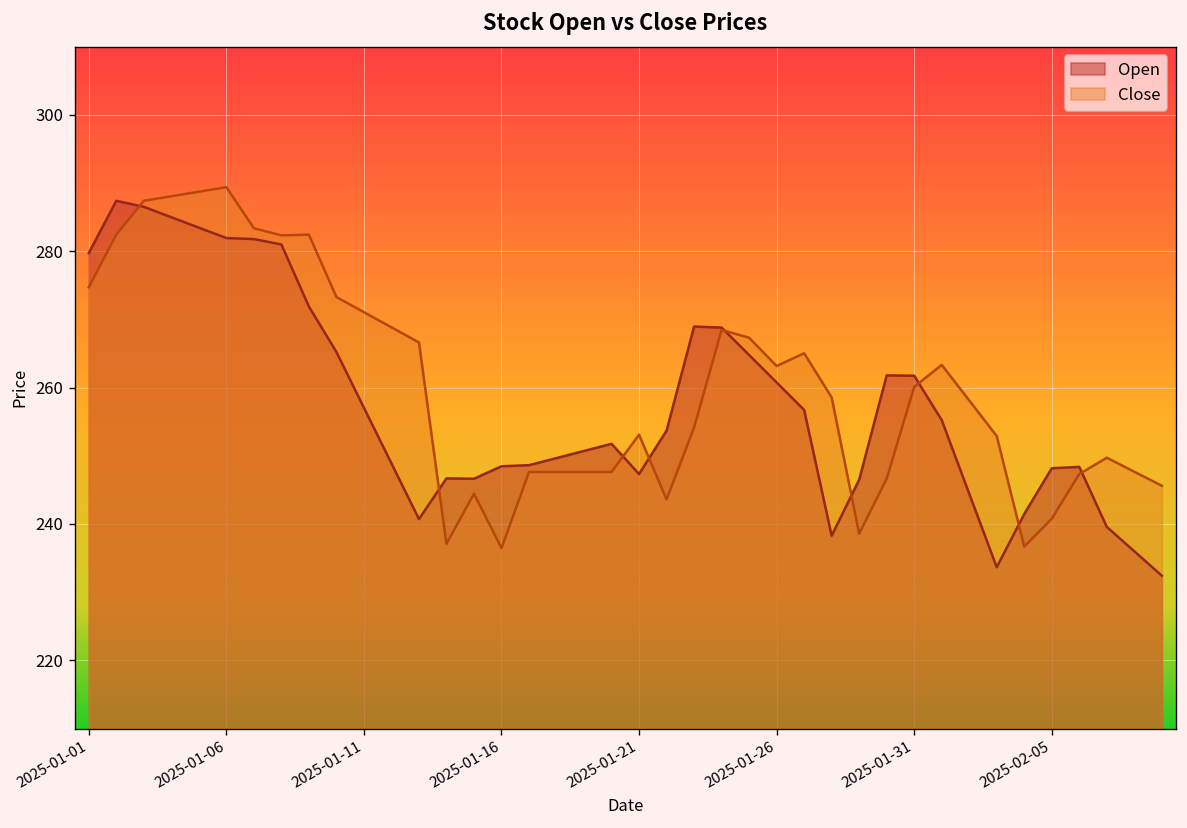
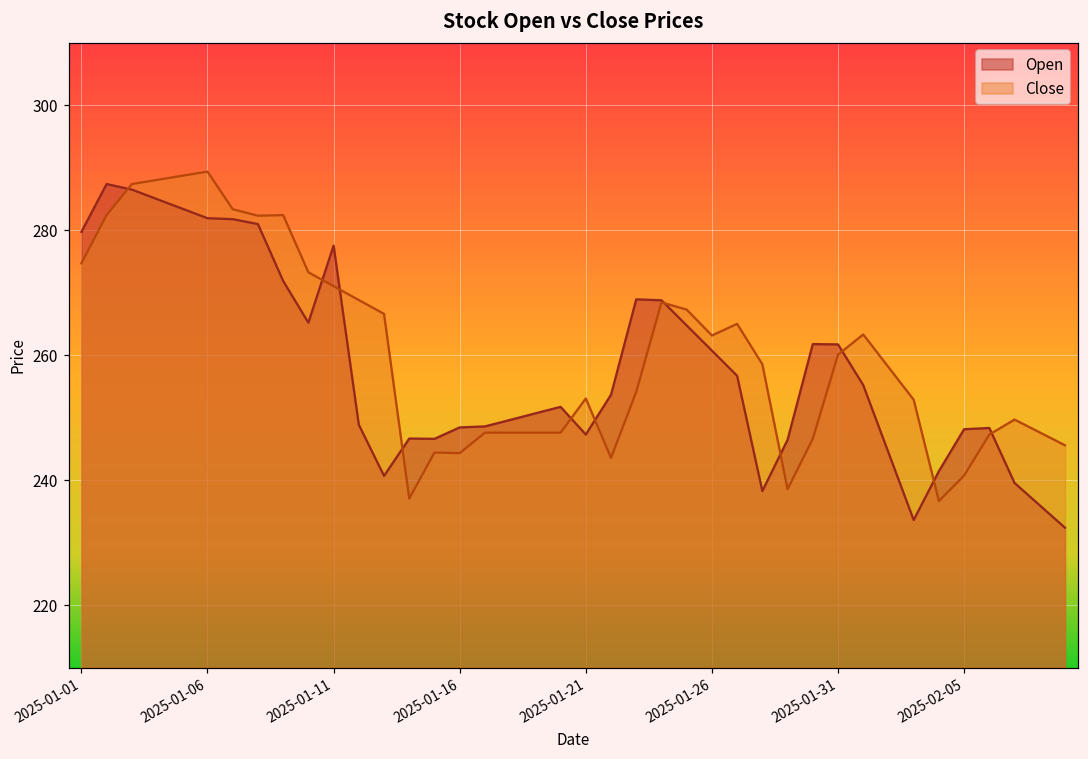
Open, 2025-01-11: 257 -> 278
Close, 2025-01-16: 236 -> 244
